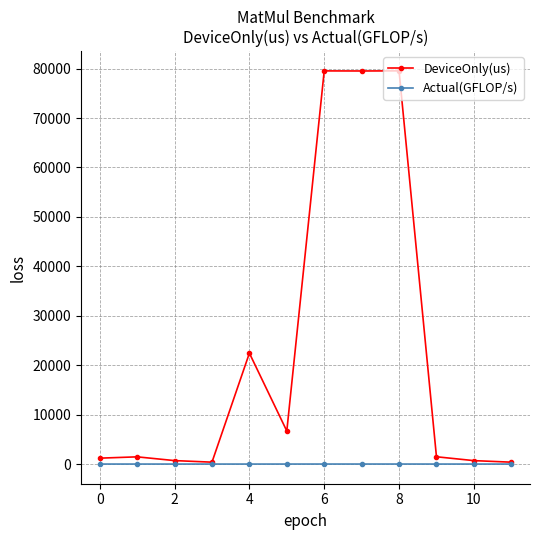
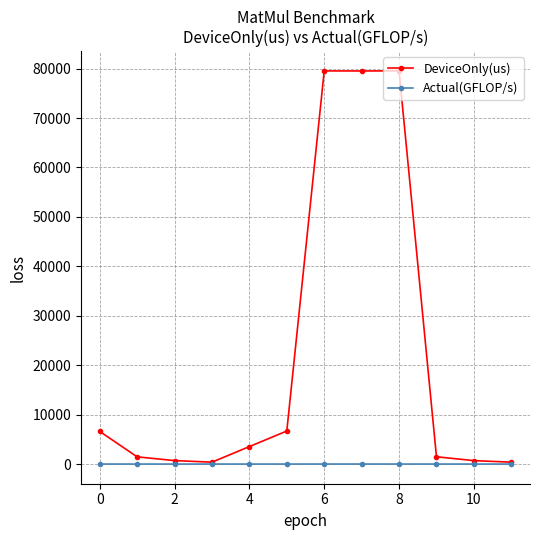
DeviceOnly(us), 0: 1000 -> 7000
DeviceOnly(us), 4: 22000 -> 4000
